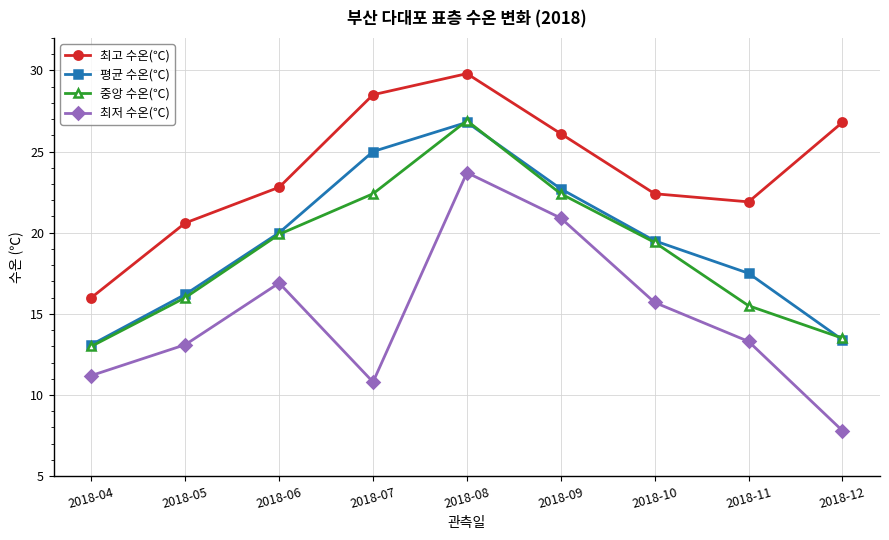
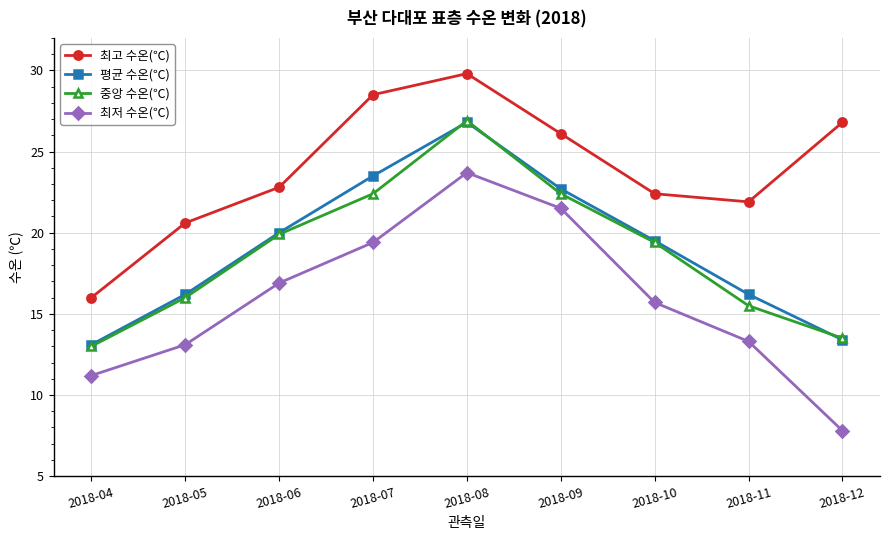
평균 수온(℃), 2018-07: 25.0 -> 23.5
최저 수온(℃), 2018-07: 10.8 -> 19.4
최저 수온(℃), 2018-09: 20.9 -> 21.5
평균 수온(℃), 2018-11: 17.5 -> 16.2
